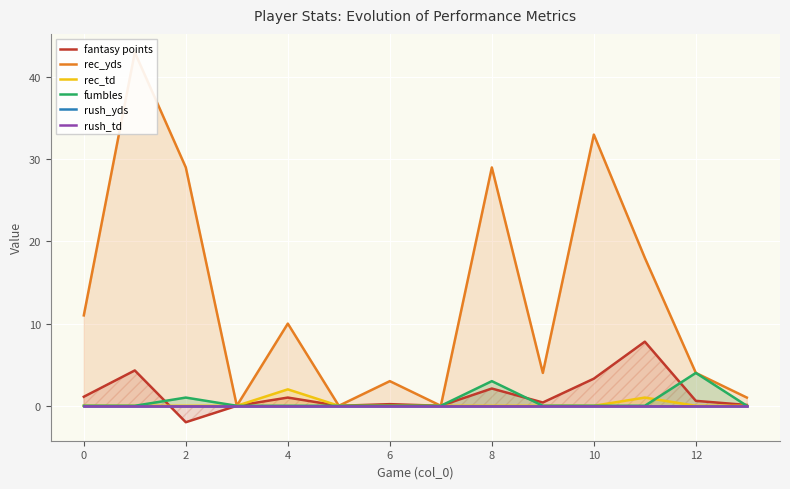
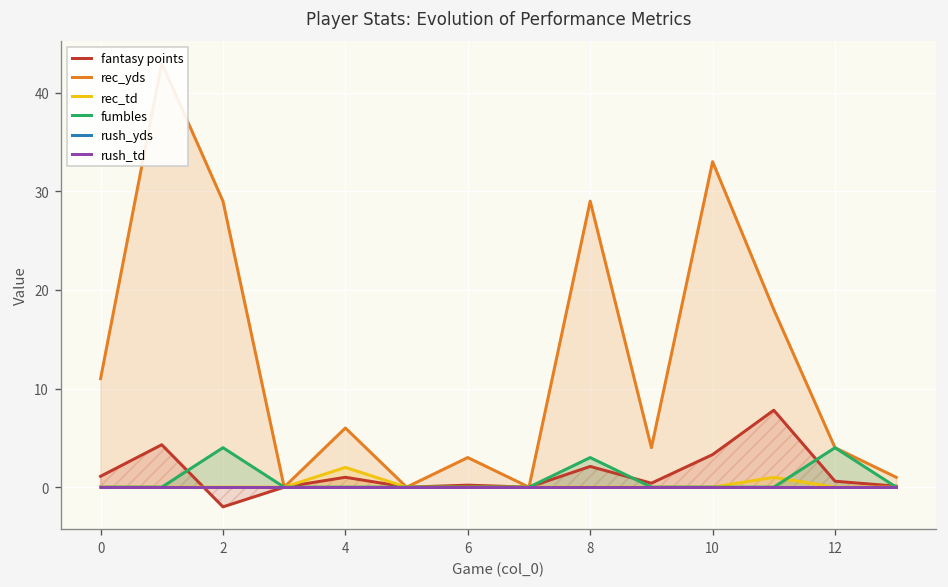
fumbles, 2: 1 -> 4
rec_yds, 4: 10 -> 6
